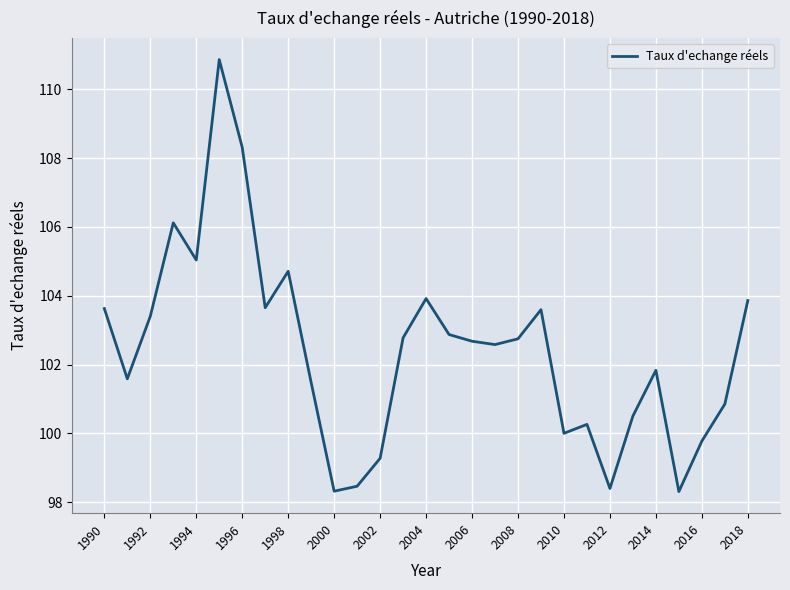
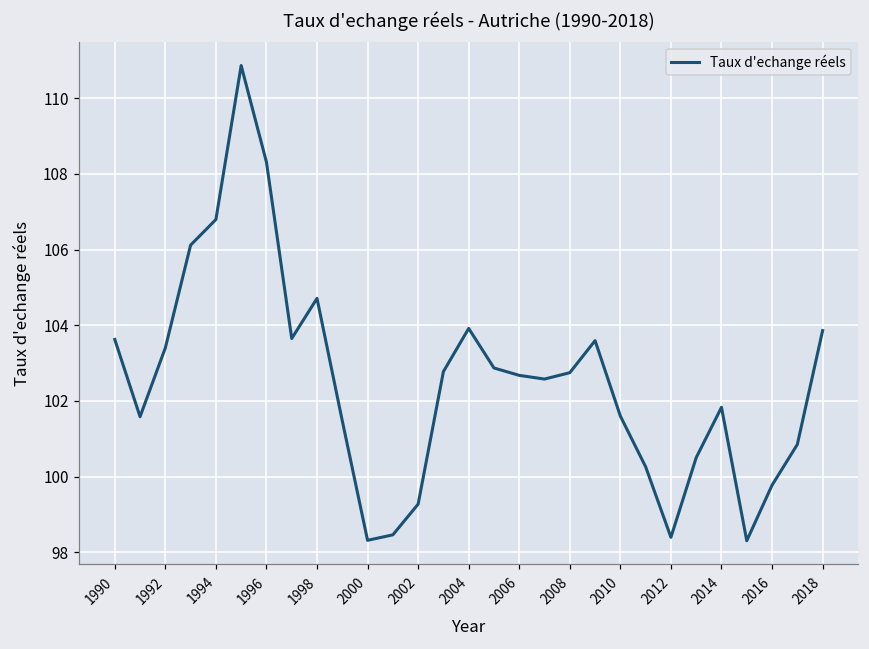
1994: 105.0 -> 106.8
2010: 100.0 -> 101.6
